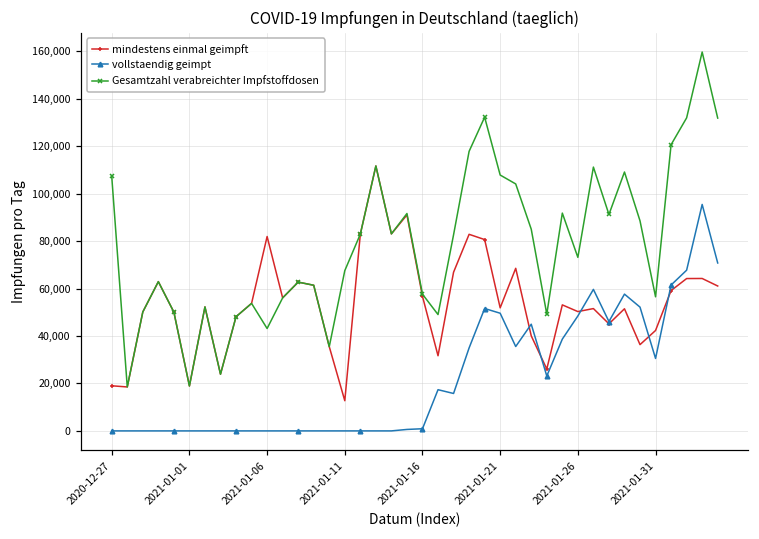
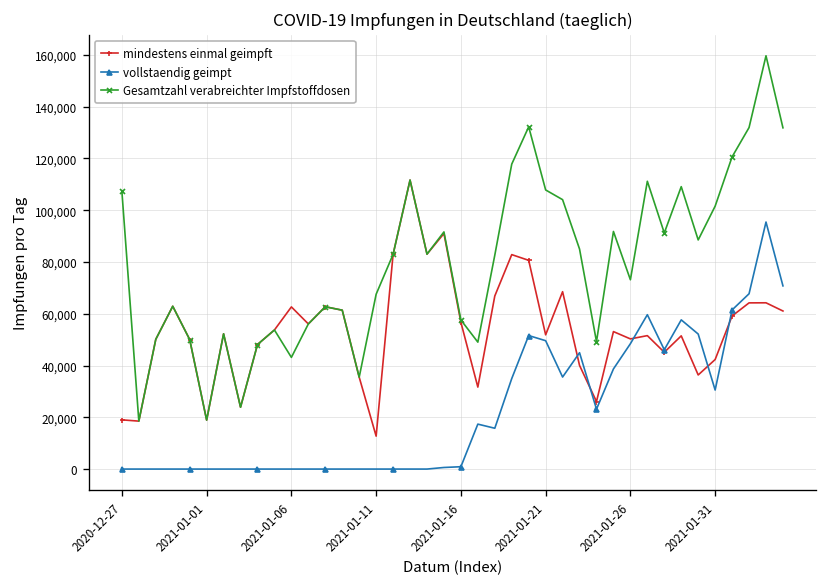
mindestens einmal geimpft, 2021-01-06: 82,000 -> 63,000
Gesamtzahl verabreichter Impfstoffdosen, 2021-01-31: 57,000 -> 102,000
